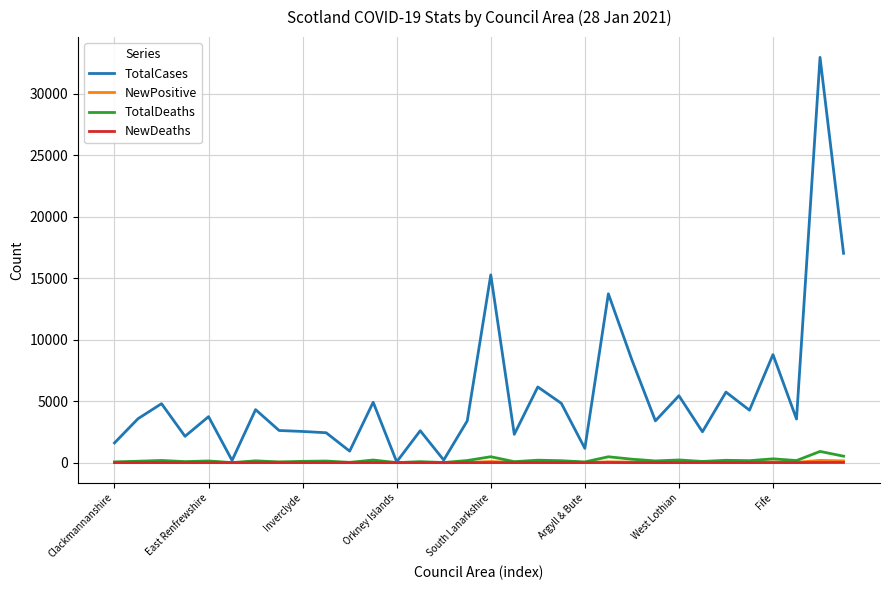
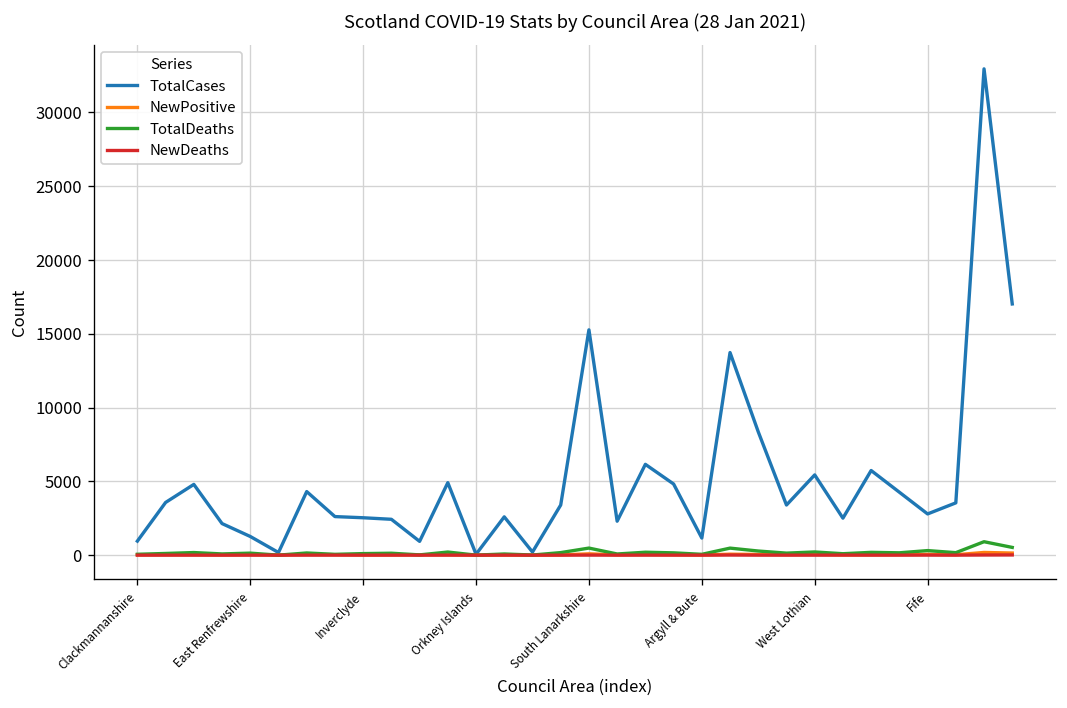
TotalCases, Clackmannanshire: 1600 -> 1000
TotalCases, East Renfrewshire: 3700 -> 1300
TotalCases, Fife: 8800 -> 2800
